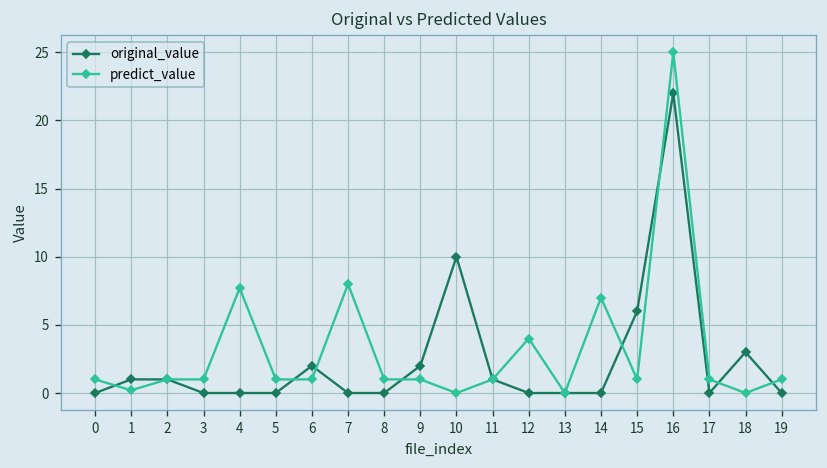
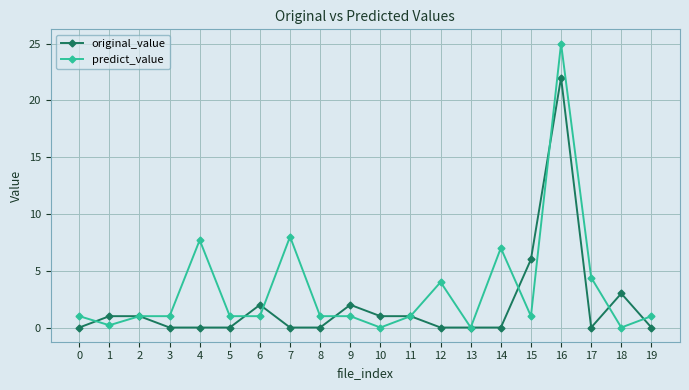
original_value, 10: 10 -> 1
predict_value, 17: 1.0 -> 4.4
